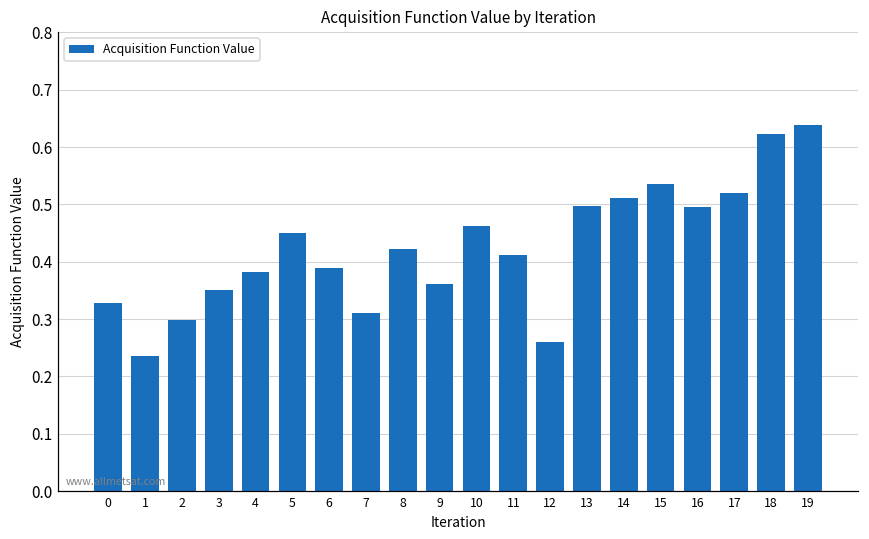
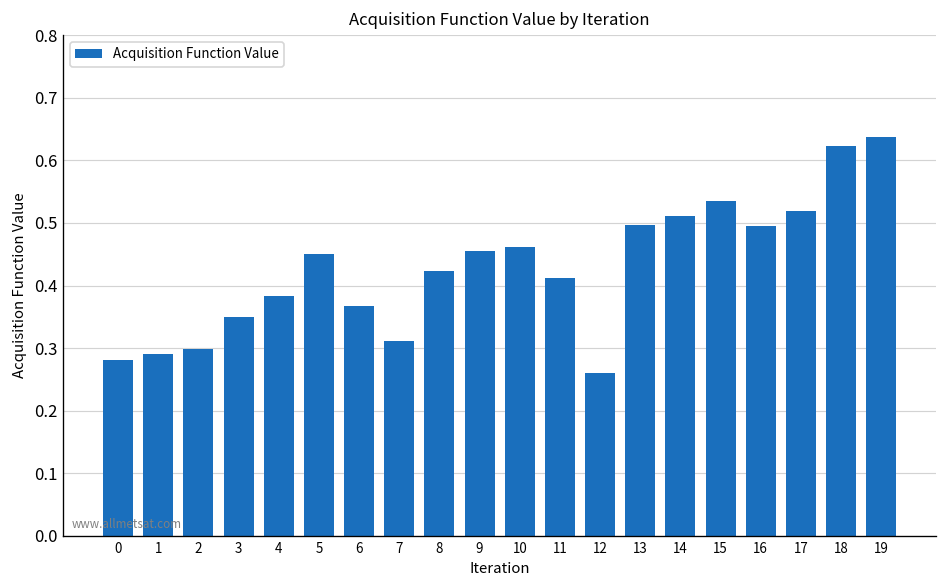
0: 0.33 -> 0.28
1: 0.24 -> 0.29
6: 0.39 -> 0.37
9: 0.36 -> 0.46
